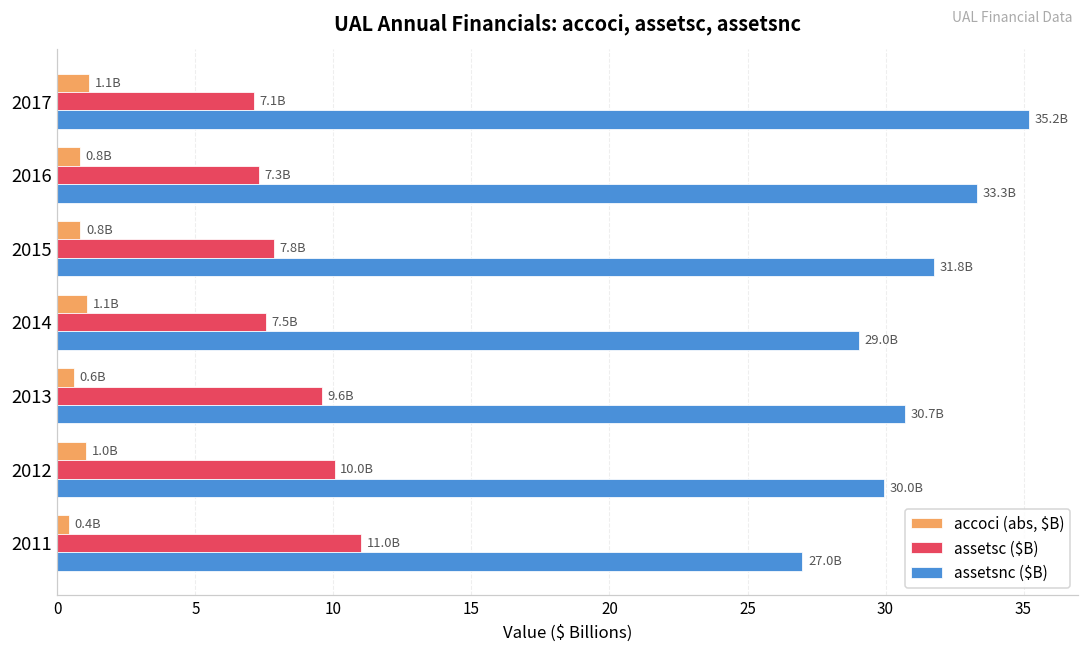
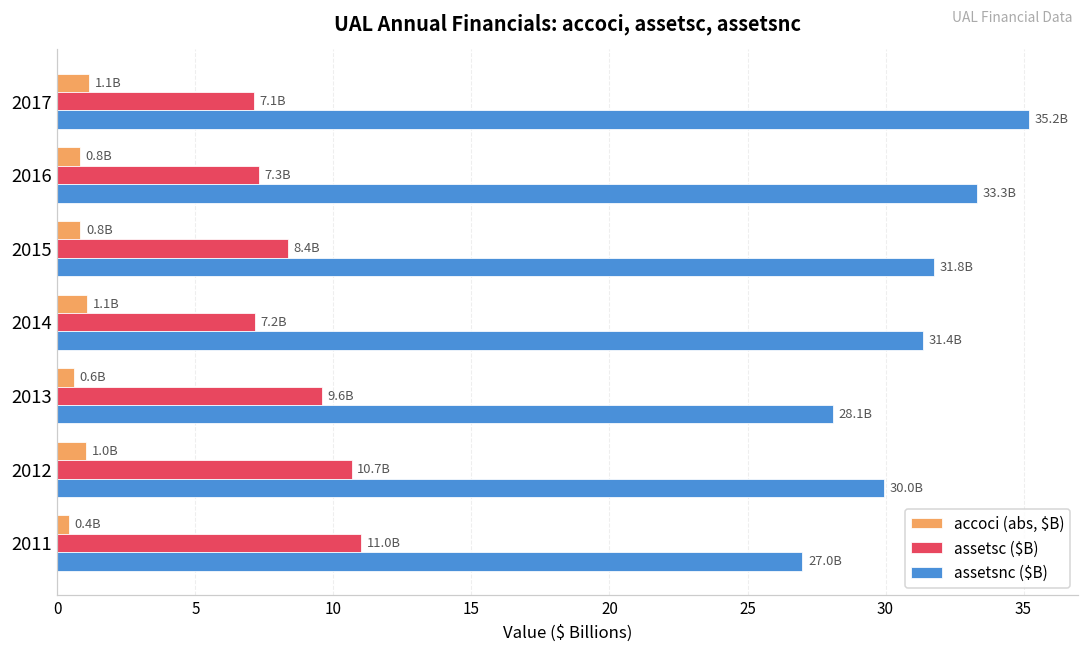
assetsc ($B), 2015: 7.8B -> 8.4B
assetsc ($B), 2014: 7.5B -> 7.2B
assetsnc ($B), 2014: 29.0B -> 31.4B
assetsnc ($B), 2013: 30.7B -> 28.1B
assetsc ($B), 2012: 10.0B -> 10.7B
